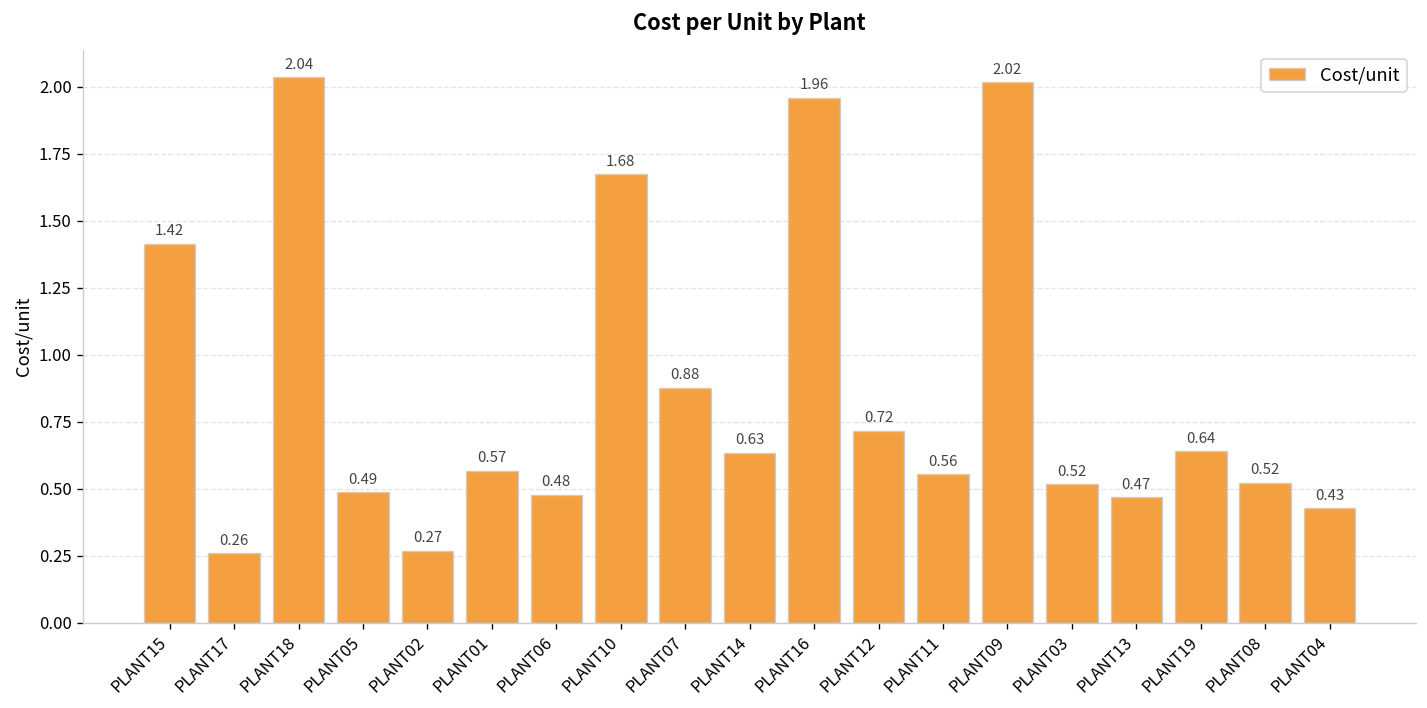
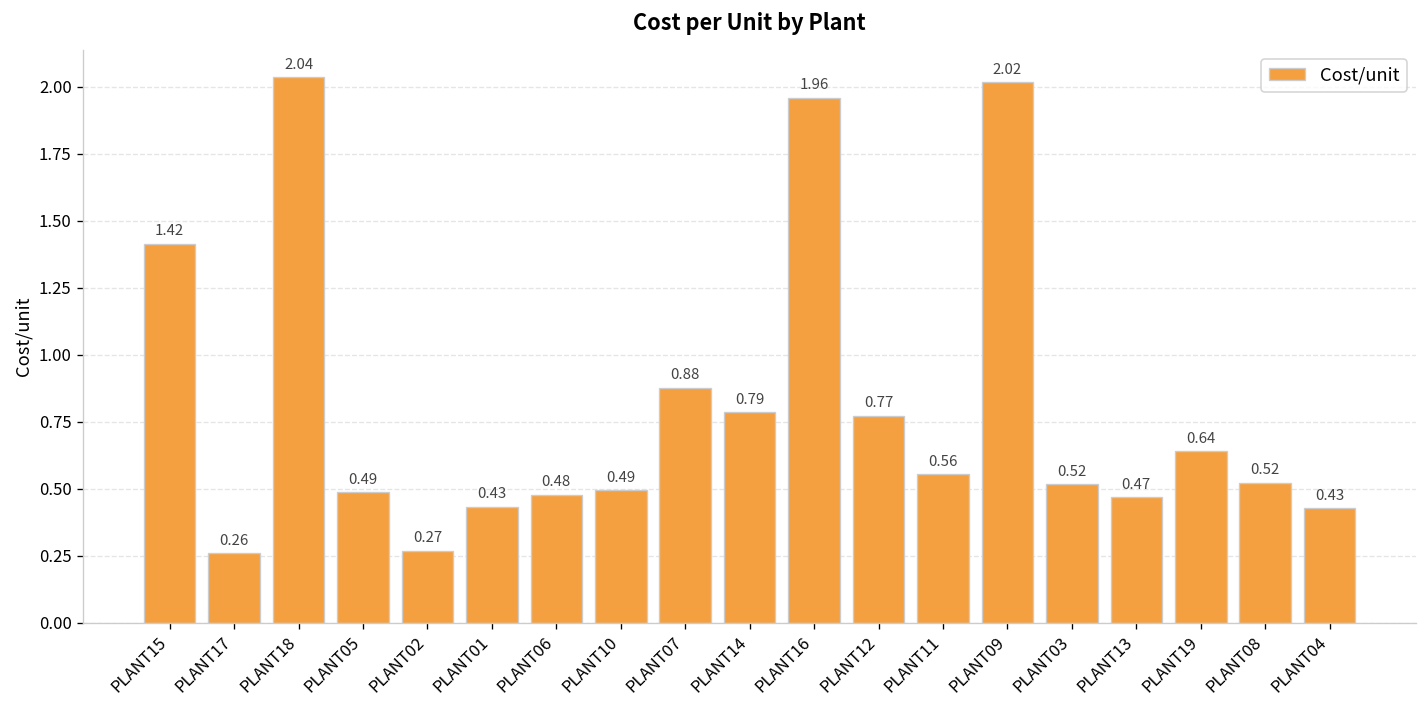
PLANT01: 0.57 -> 0.43
PLANT10: 1.68 -> 0.49
PLANT14: 0.63 -> 0.79
PLANT12: 0.72 -> 0.77
